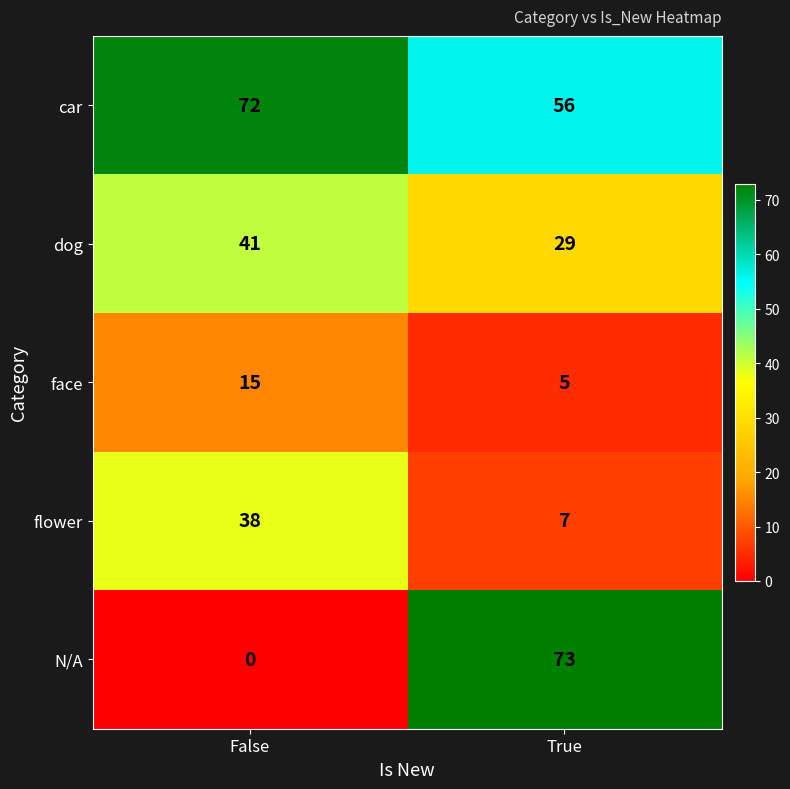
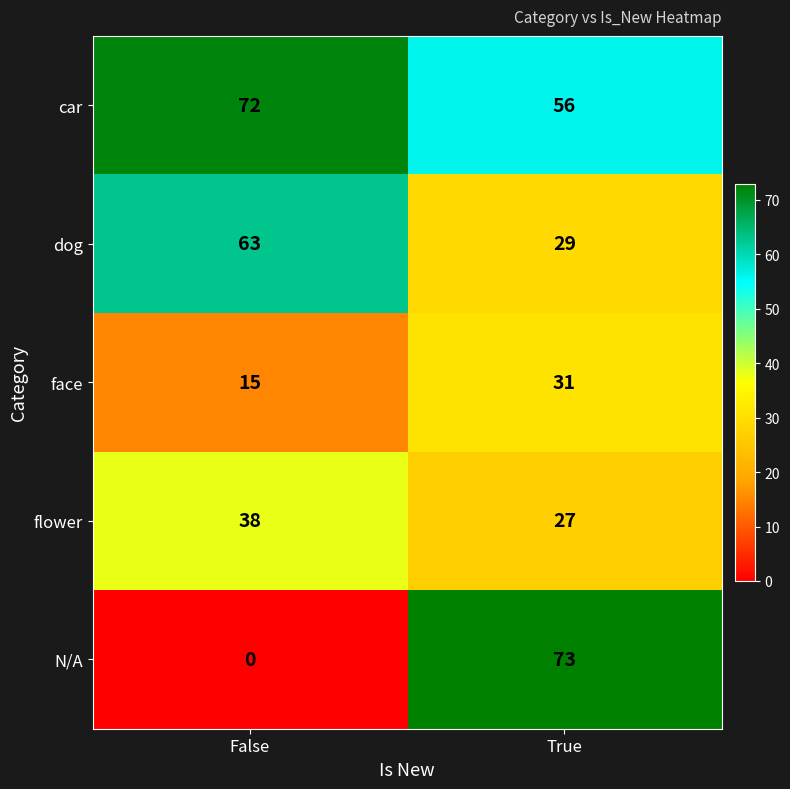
dog, False: 41 -> 63
face, True: 5 -> 31
flower, True: 7 -> 27
